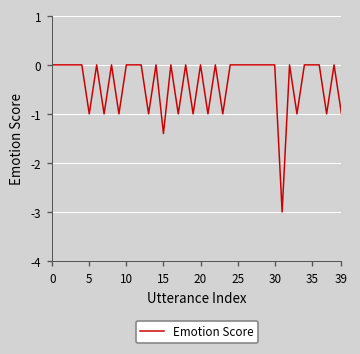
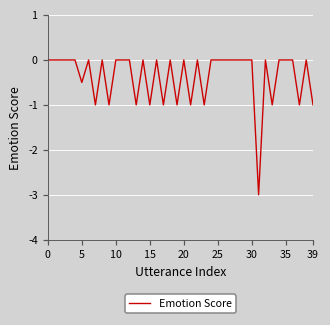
5: -1.0 -> -0.5
15: -1.4 -> -1.0
